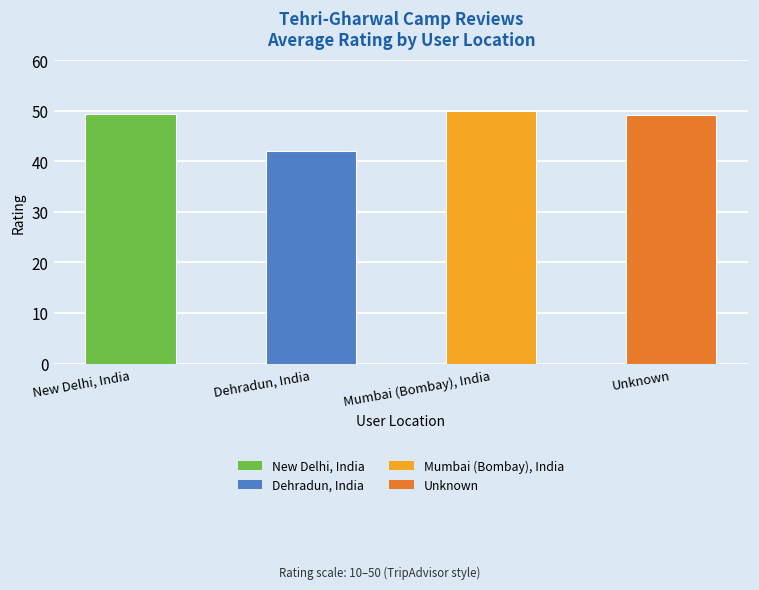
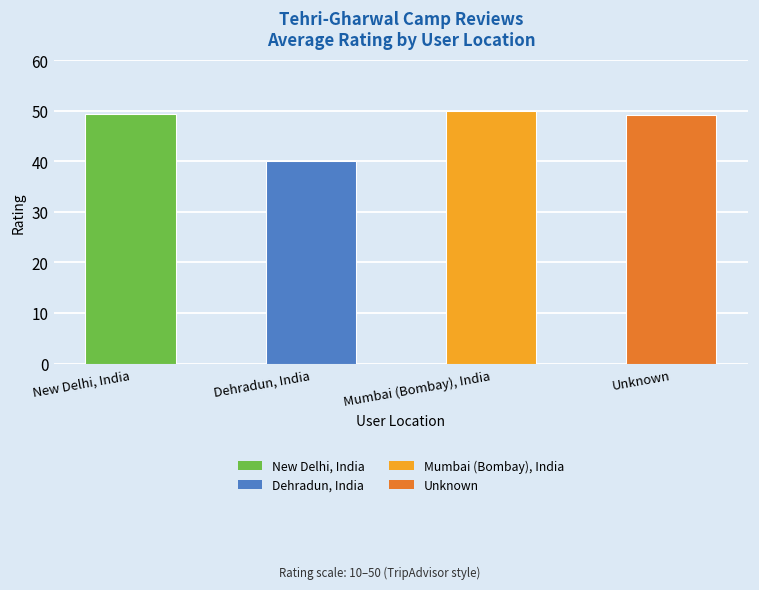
Dehradun, India: 42 -> 40
